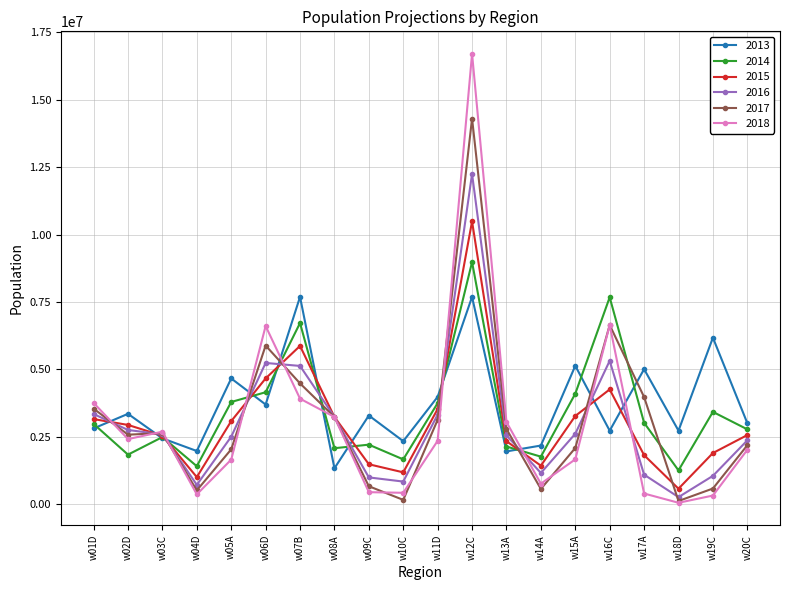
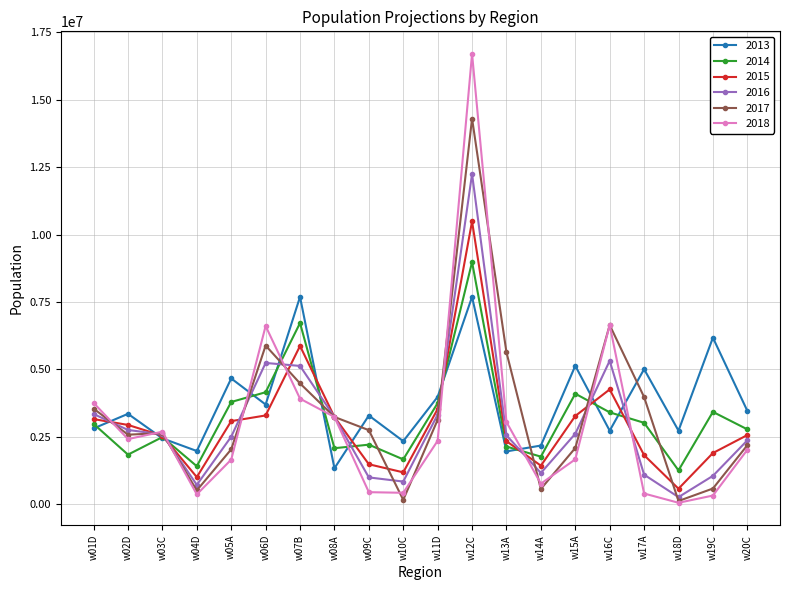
2015, w06D: 4700000 -> 3300000
2017, w09C: 700000 -> 2700000
2017, w13A: 2800000 -> 5600000
2014, w16C: 7700000 -> 3400000
2013, w20C: 3000000 -> 3500000
